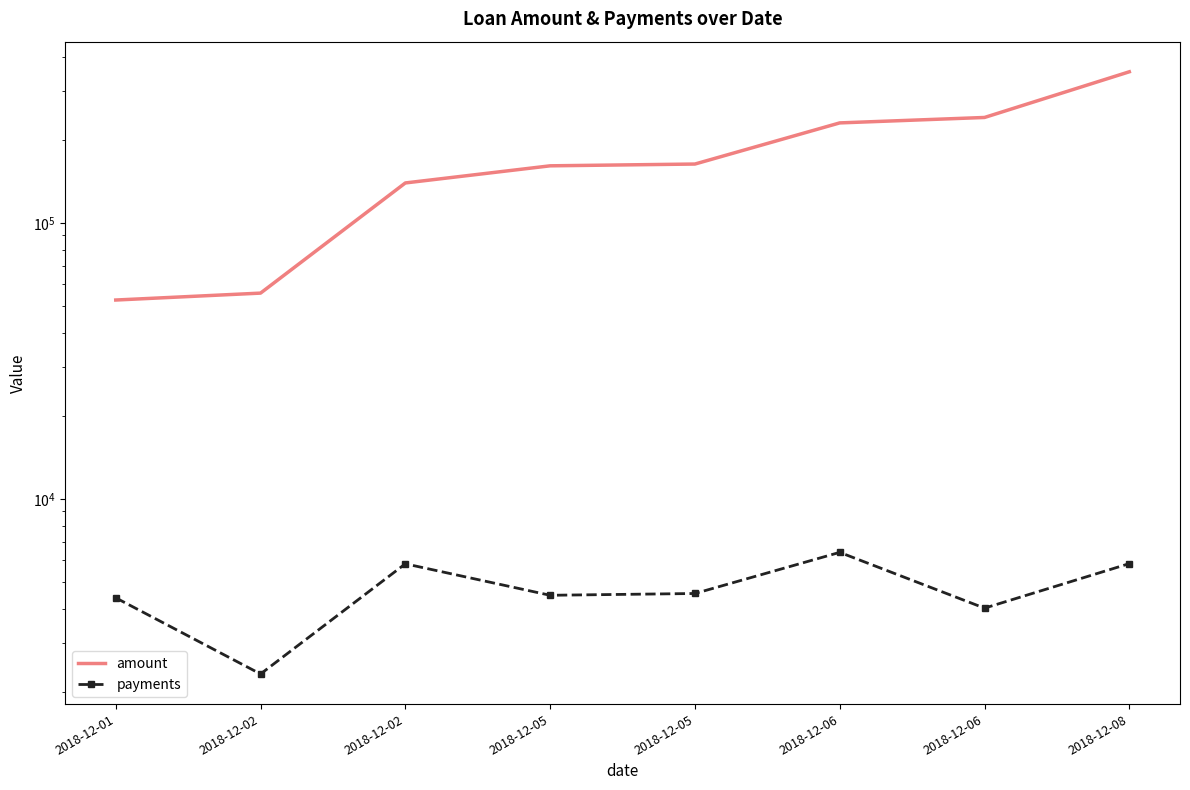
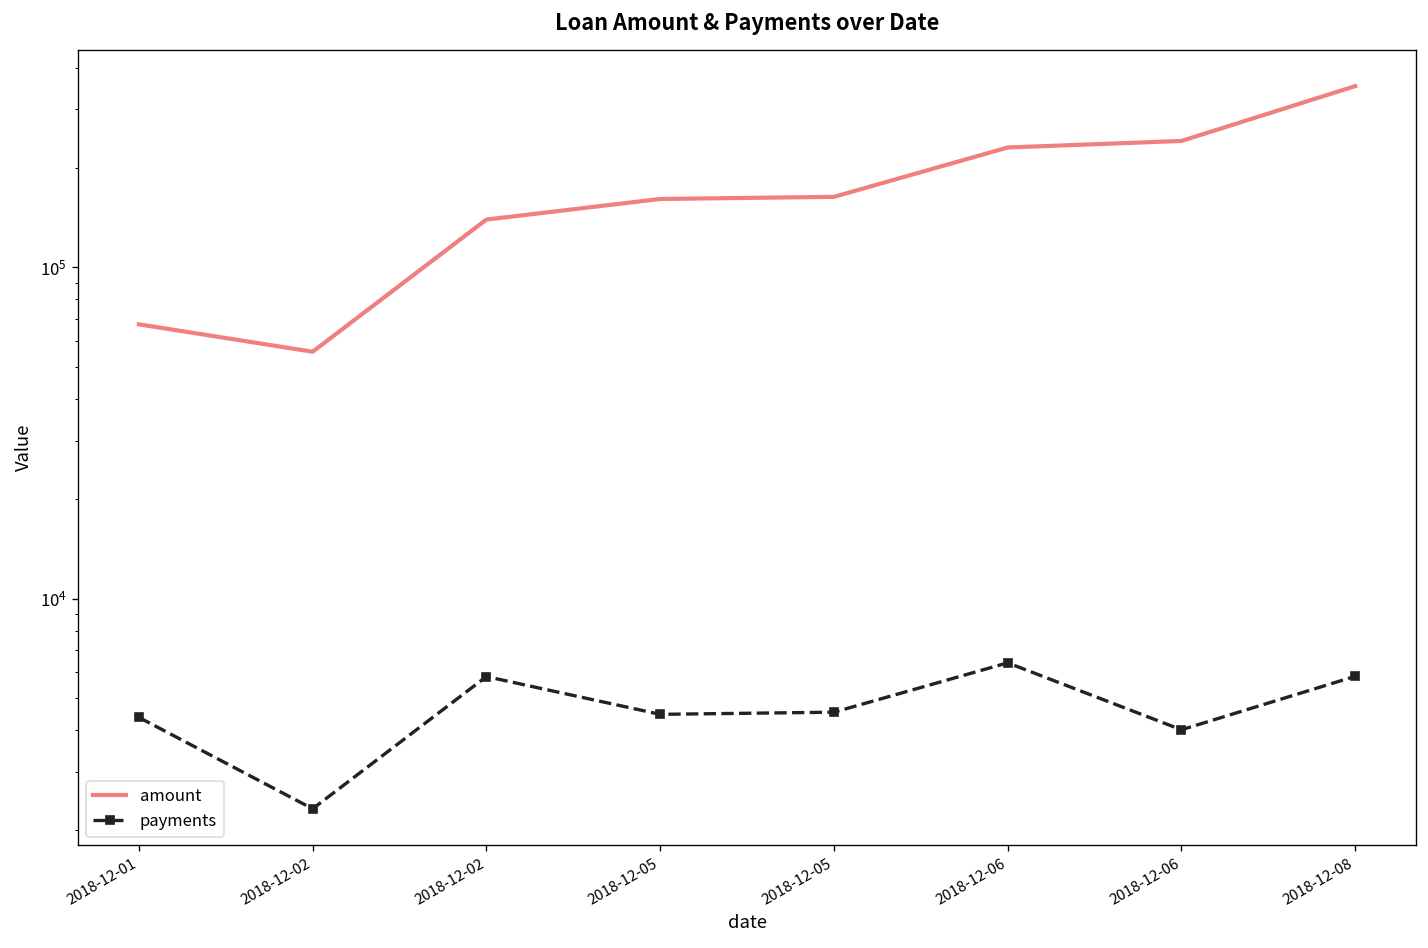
amount, 2018-12-01: 53000 -> 67000
